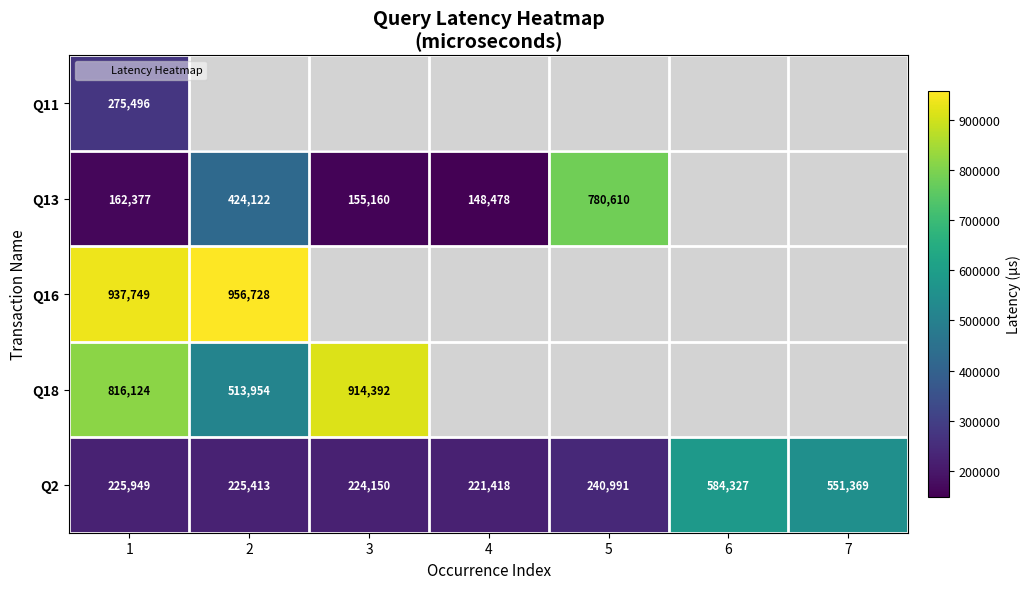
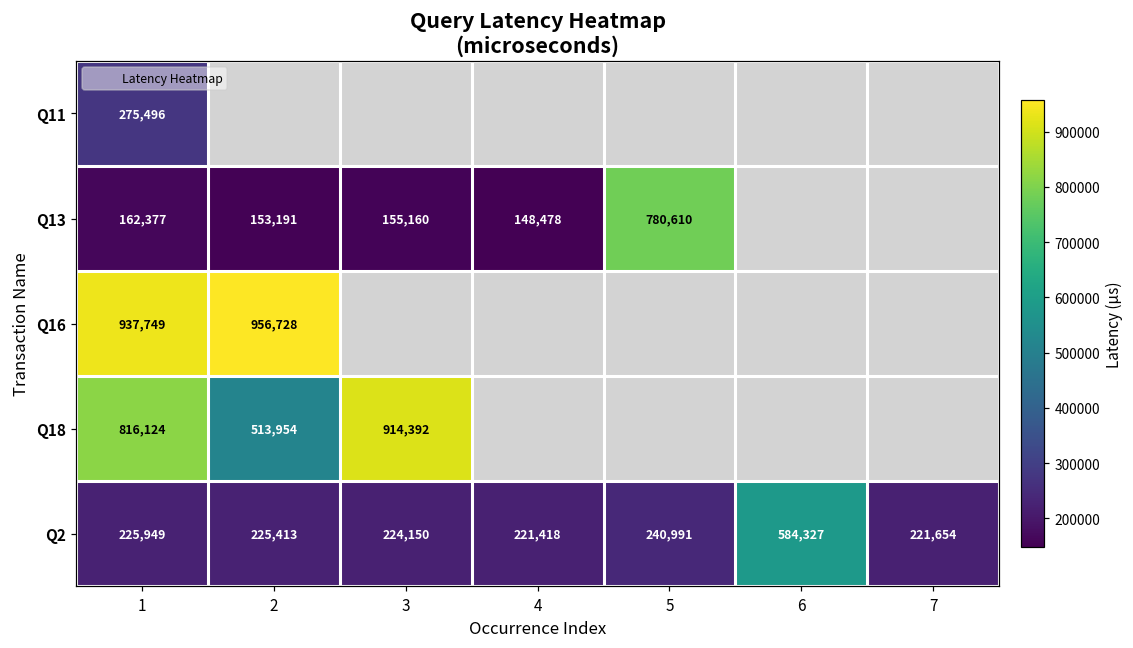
Q13, 2: 424,122 -> 153,191
Q2, 7: 551,369 -> 221,654
